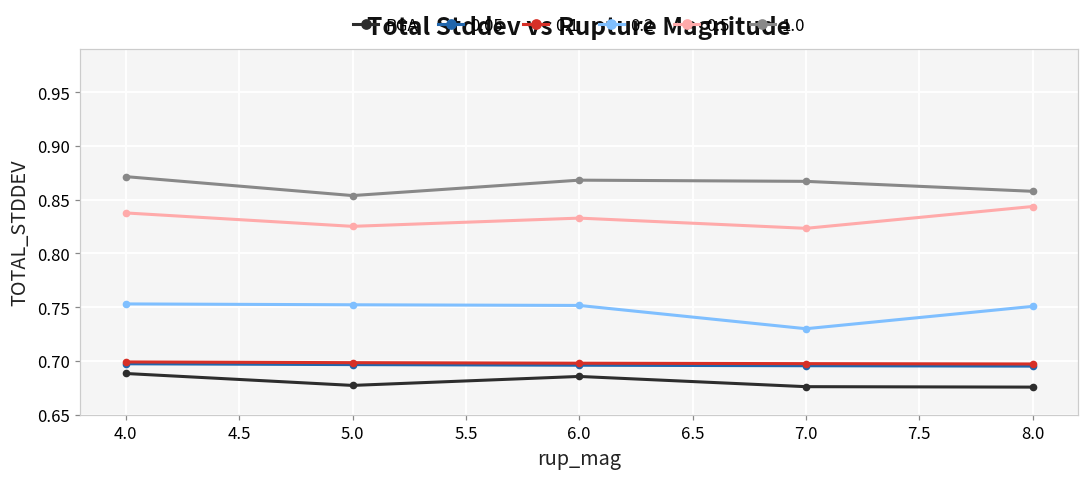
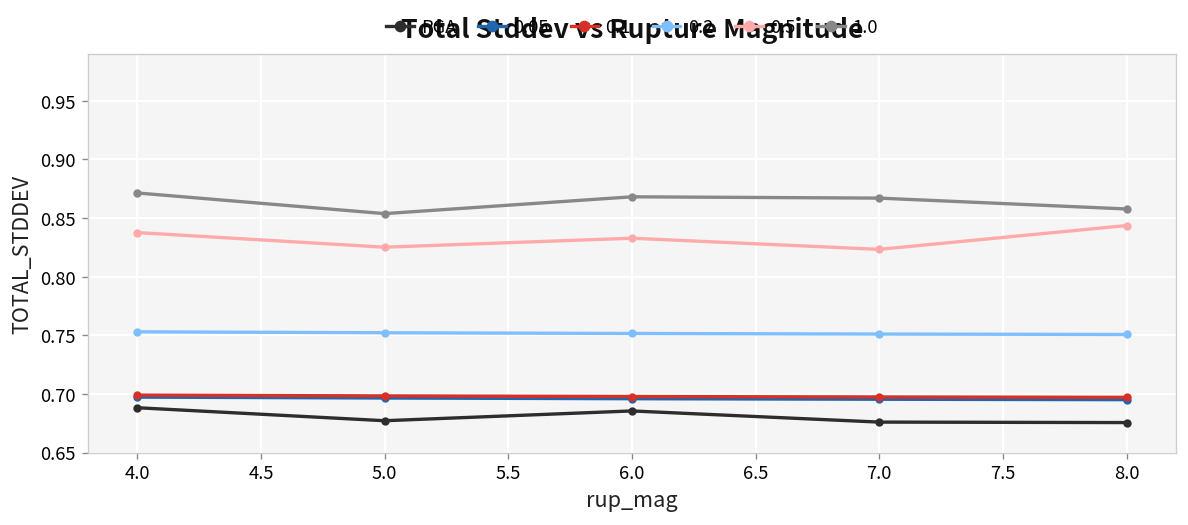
0.2, 7.0: 0.73 -> 0.75
